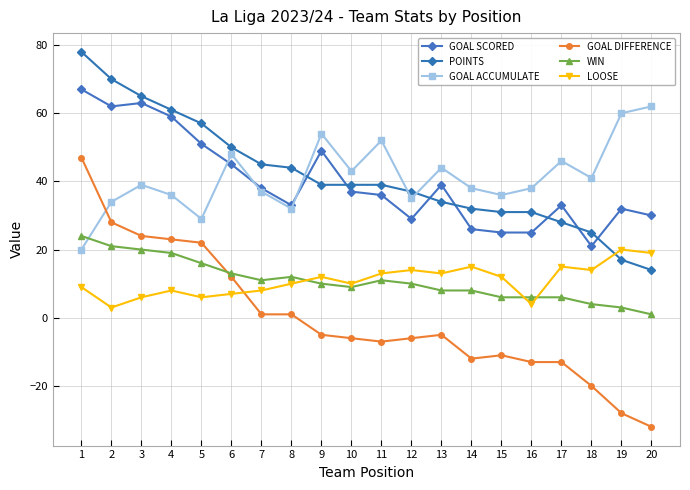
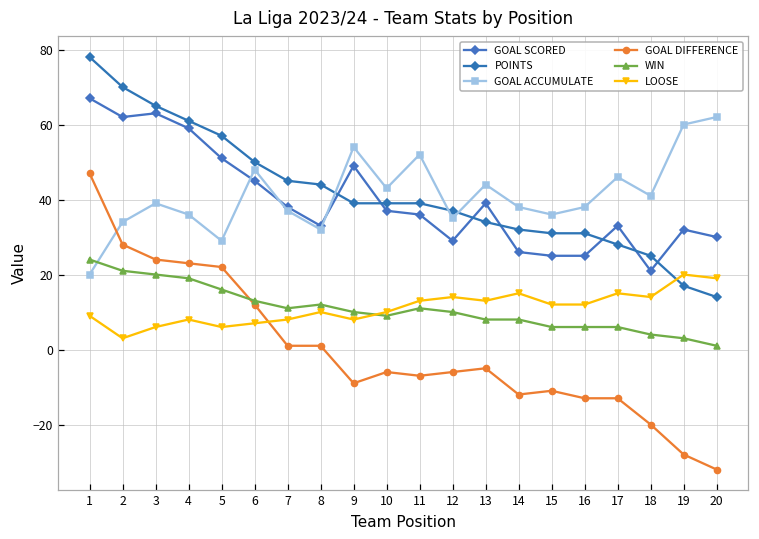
GOAL DIFFERENCE, 9: -5 -> -9
LOOSE, 9: 12 -> 8
LOOSE, 16: 4 -> 12
